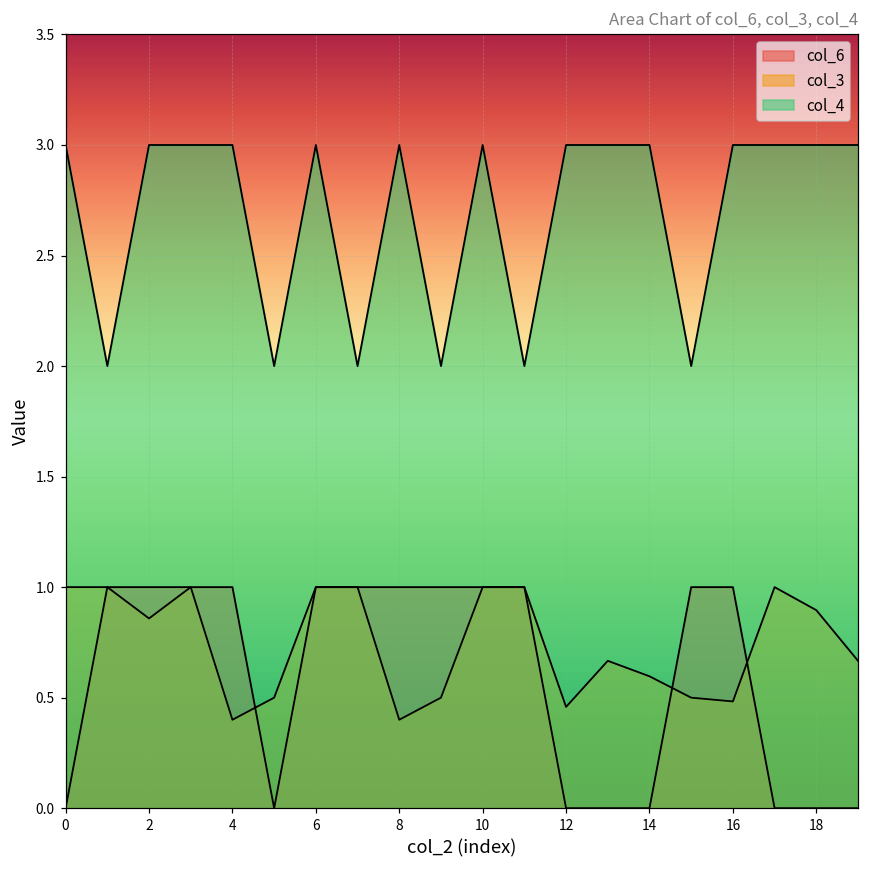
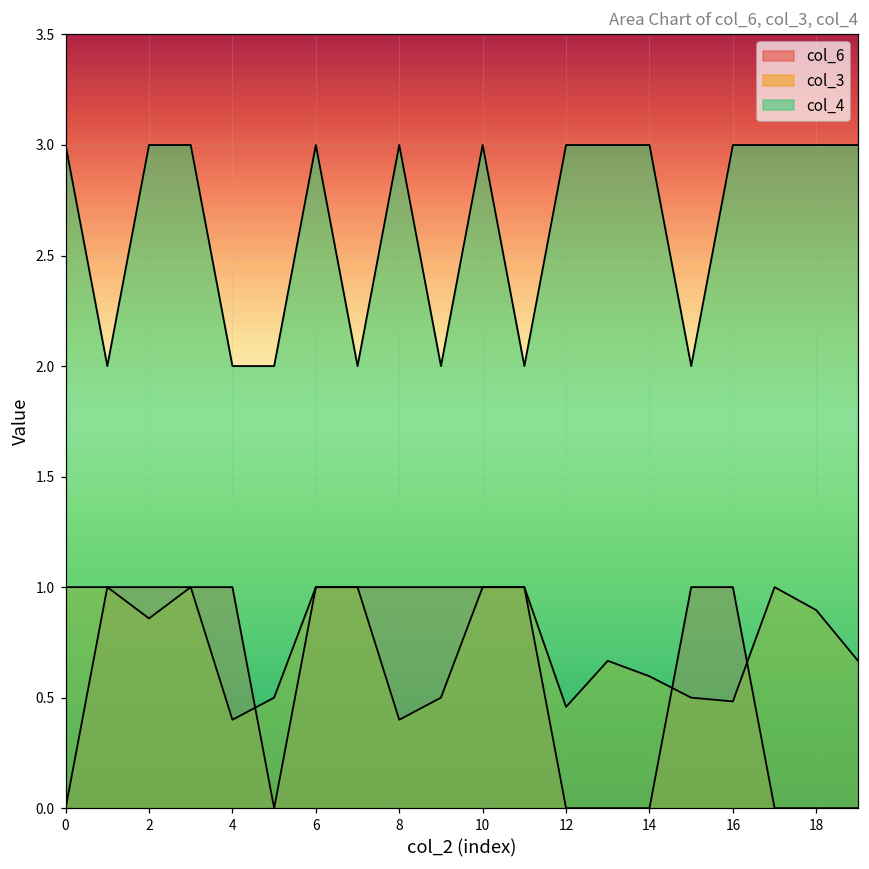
col_4, 4: 3 -> 2
